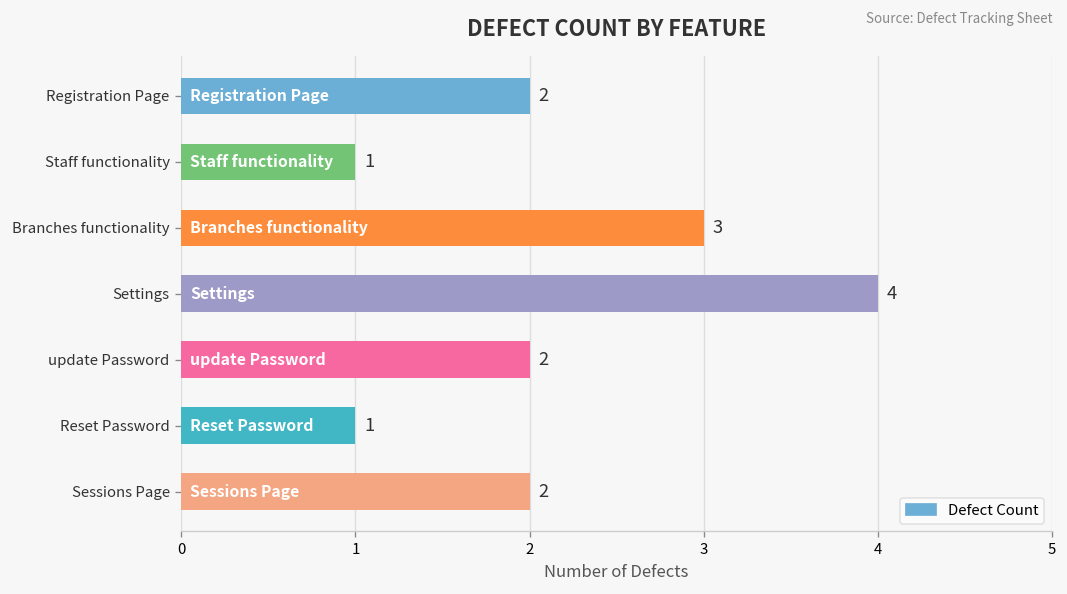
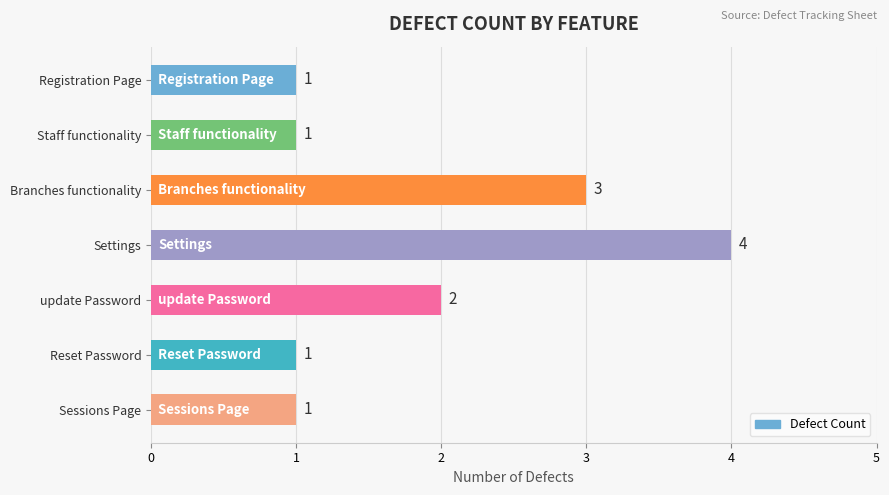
Registration Page: 2 -> 1
Sessions Page: 2 -> 1
